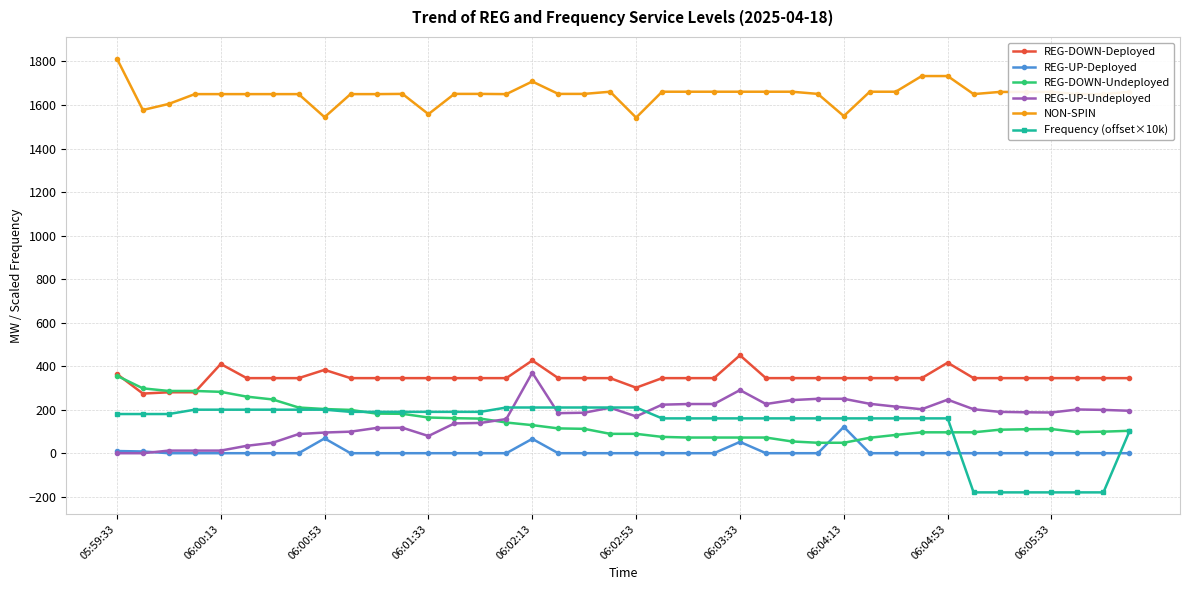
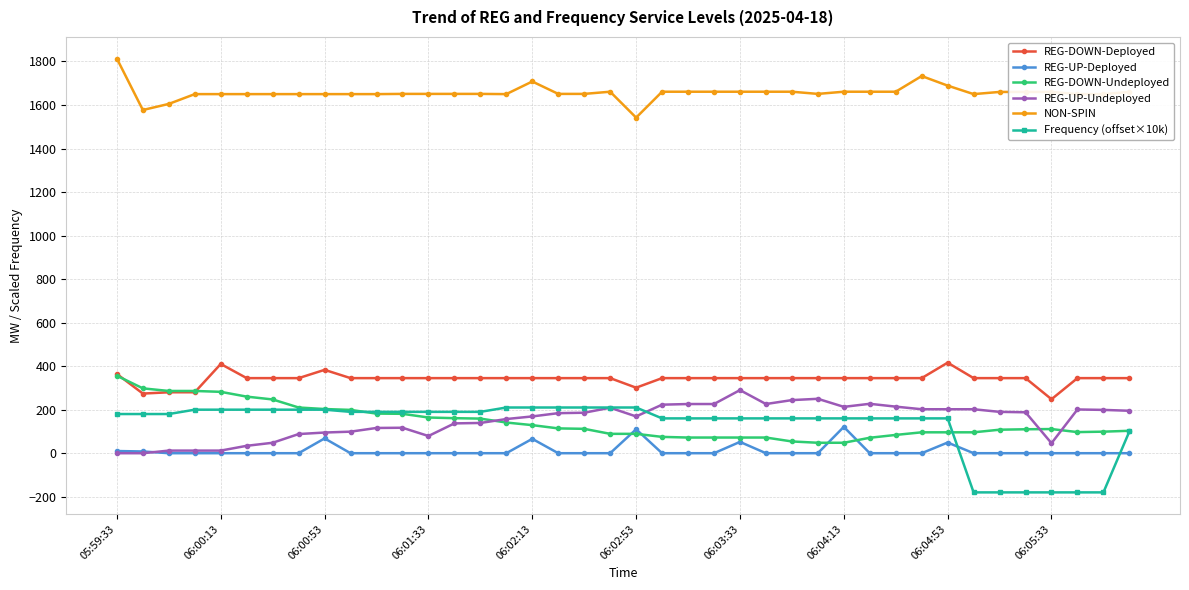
NON-SPIN, 06:00:53: 1540 -> 1650
NON-SPIN, 06:01:33: 1560 -> 1650
REG-DOWN-Deployed, 06:02:13: 430 -> 350
REG-UP-Undeployed, 06:02:13: 370 -> 170
REG-UP-Deployed, 06:02:53: 0 -> 110
REG-DOWN-Deployed, 06:03:33: 450 -> 350
REG-UP-Undeployed, 06:04:13: 250 -> 210
NON-SPIN, 06:04:13: 1550 -> 1660
REG-UP-Deployed, 06:04:53: 0 -> 50
REG-UP-Undeployed, 06:04:53: 250 -> 200
NON-SPIN, 06:04:53: 1730 -> 1690
REG-DOWN-Deployed, 06:05:33: 350 -> 250
REG-UP-Undeployed, 06:05:33: 190 -> 50
